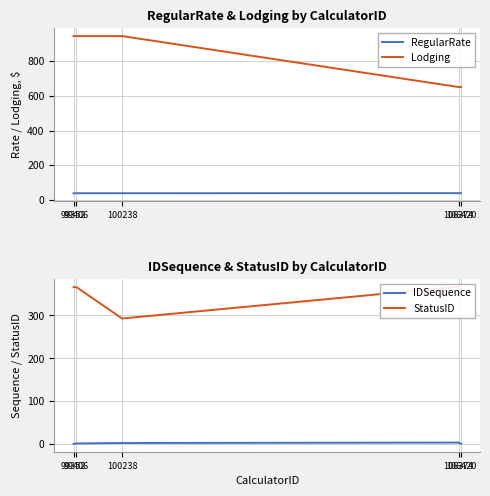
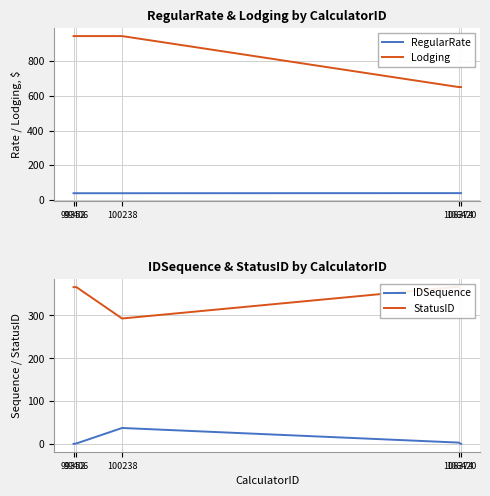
IDSequence & StatusID by CalculatorID, IDSequence, 100238: 0 -> 40
